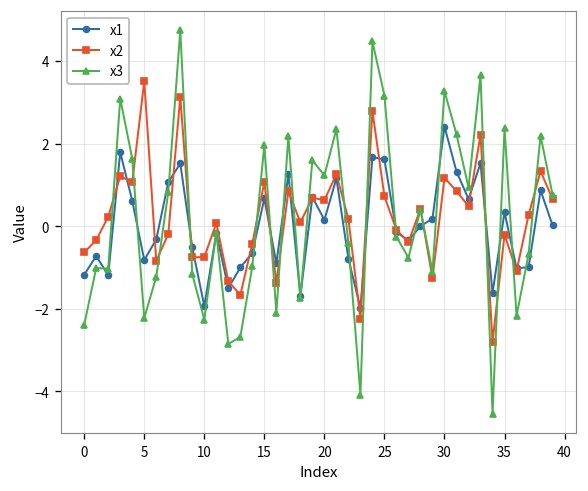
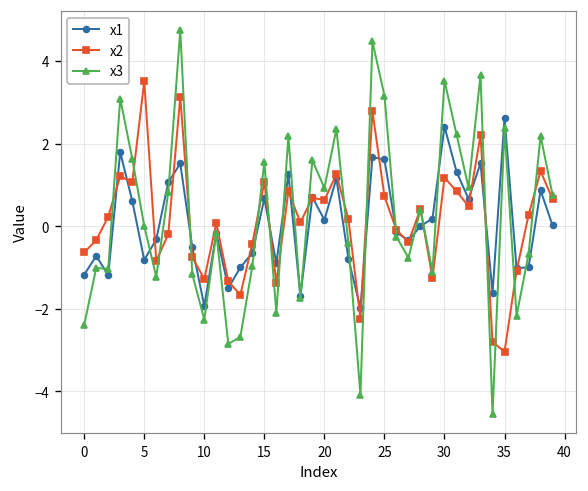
x3, 5: -2.2 -> 0.0
x2, 10: -0.8 -> -1.3
x3, 15: 2.0 -> 1.6
x3, 20: 1.2 -> 0.9
x3, 30: 3.3 -> 3.5
x1, 35: 0.3 -> 2.6
x2, 35: -0.2 -> -3.0
